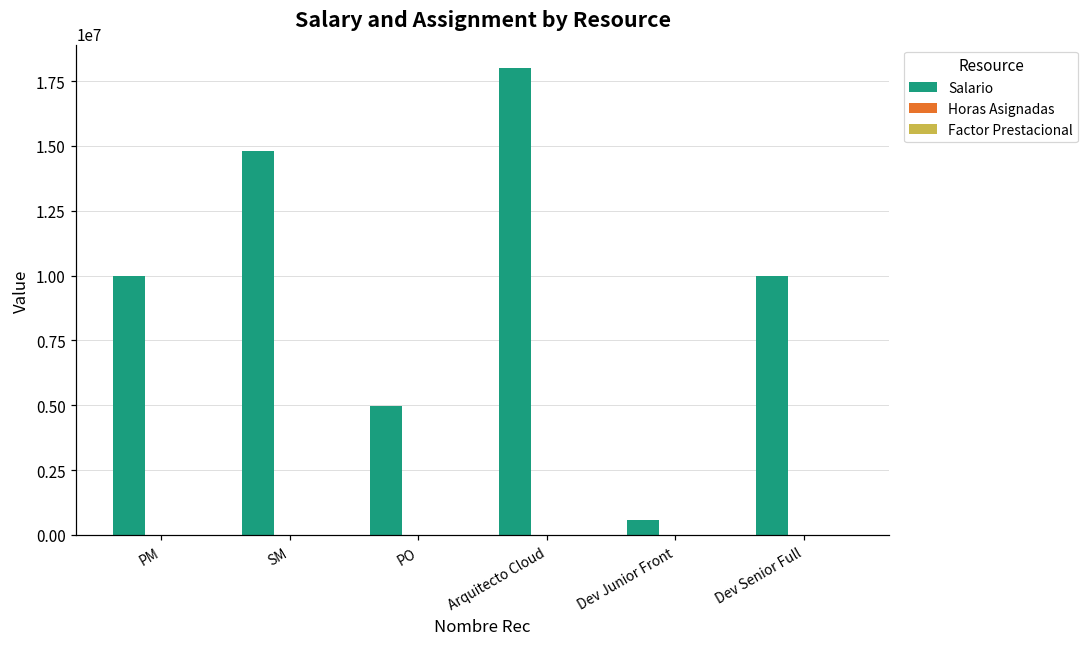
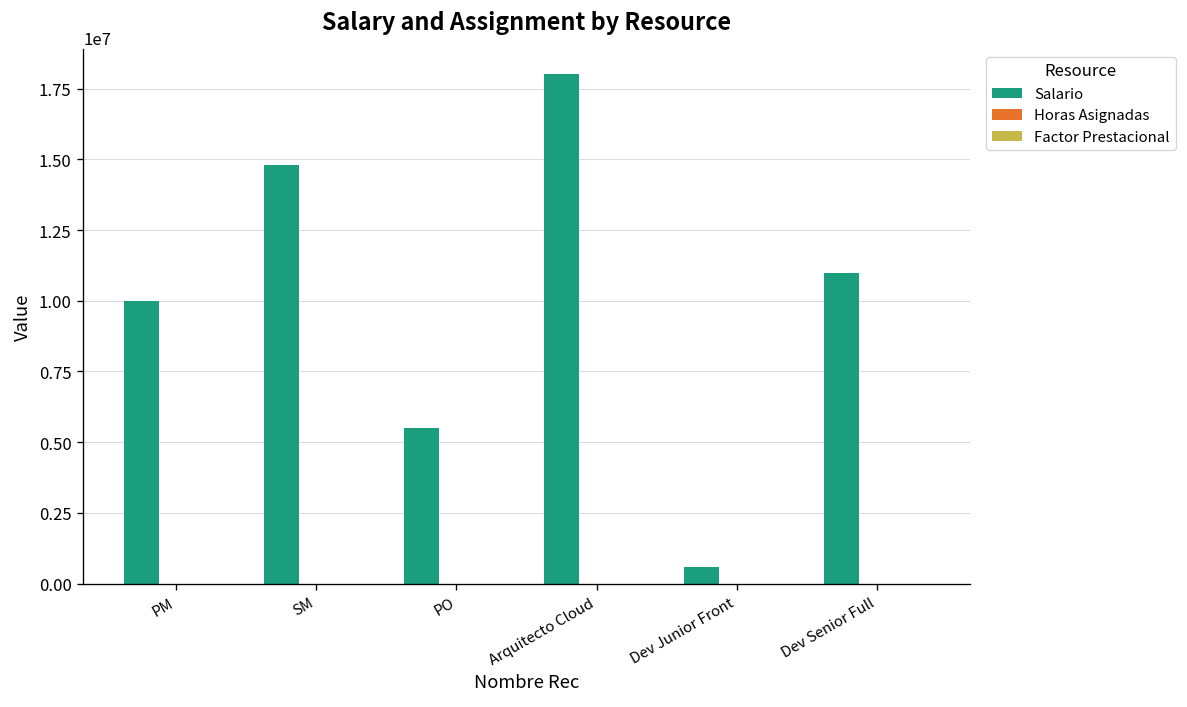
Salario, PO: 5000000 -> 5500000
Salario, Dev Senior Full: 10000000 -> 11000000
